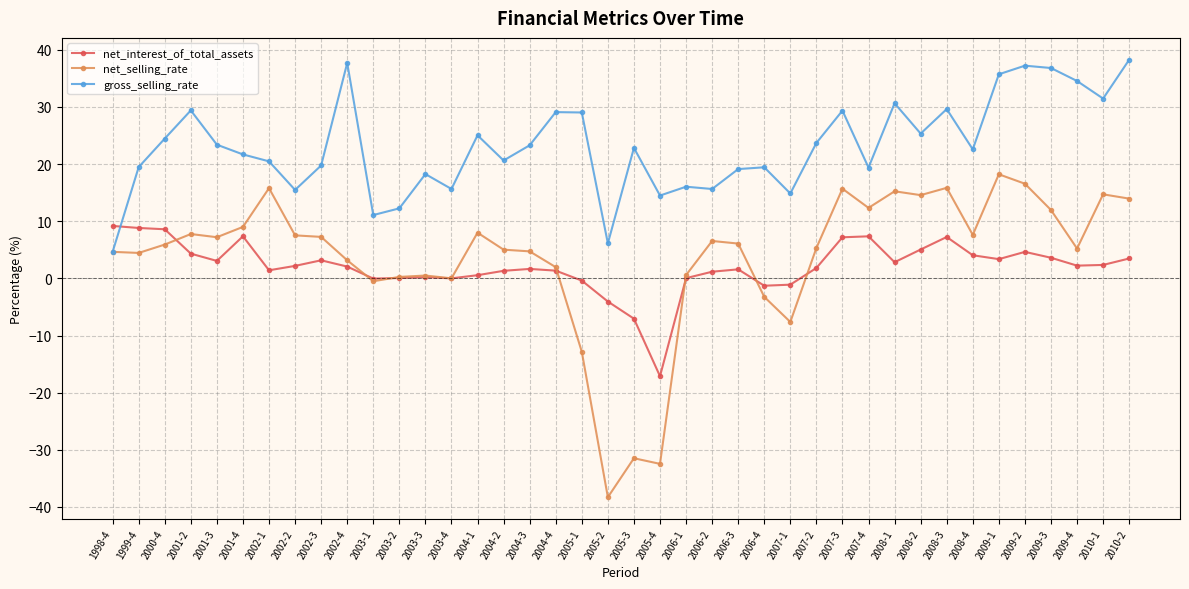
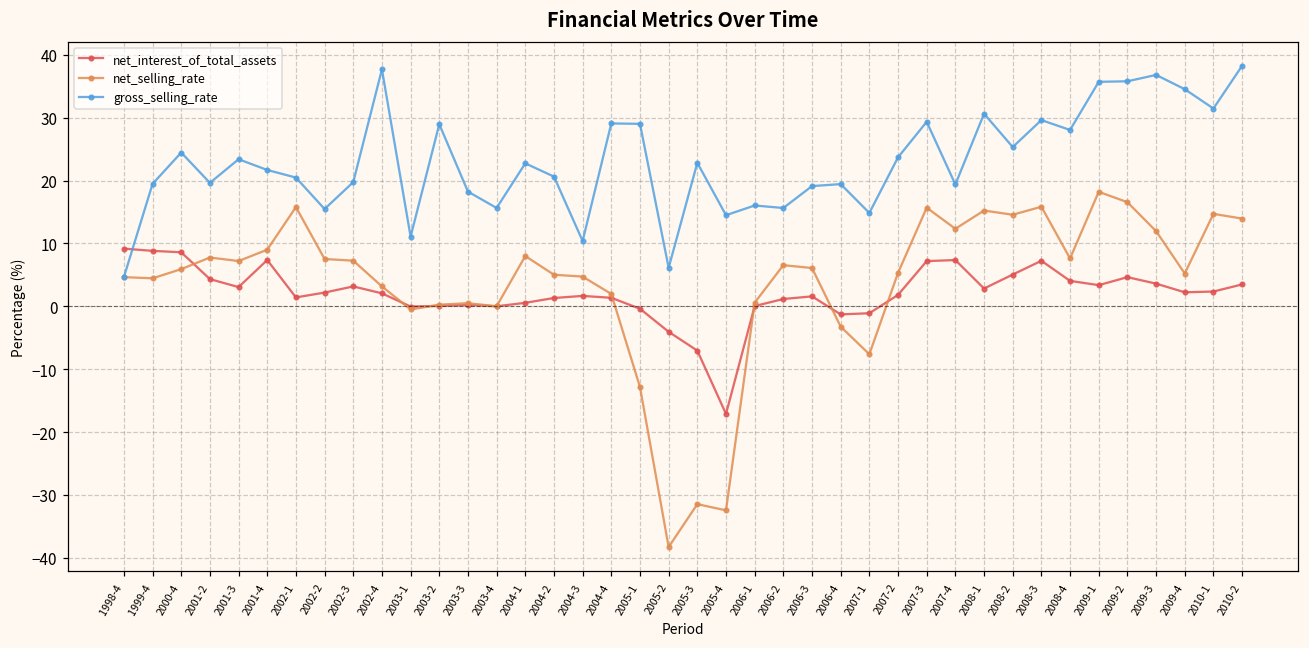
gross_selling_rate, 2001-2: 29 -> 20
gross_selling_rate, 2003-2: 12 -> 29
gross_selling_rate, 2004-1: 25 -> 23
gross_selling_rate, 2004-3: 23 -> 10
gross_selling_rate, 2008-4: 23 -> 28
gross_selling_rate, 2009-2: 37 -> 36
